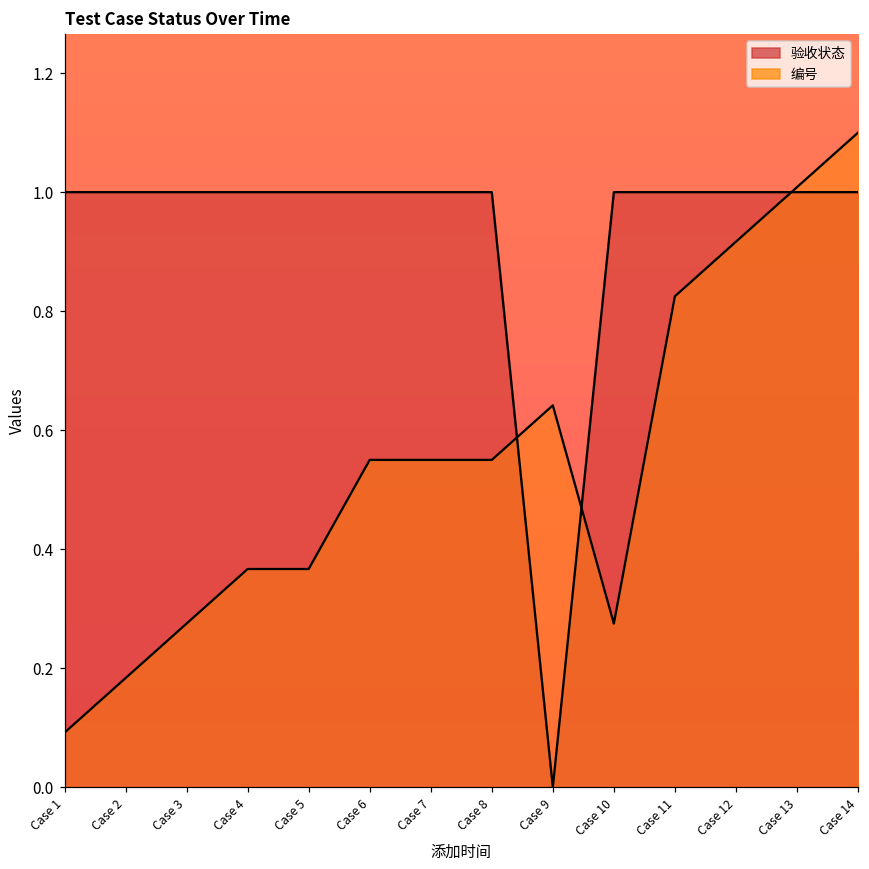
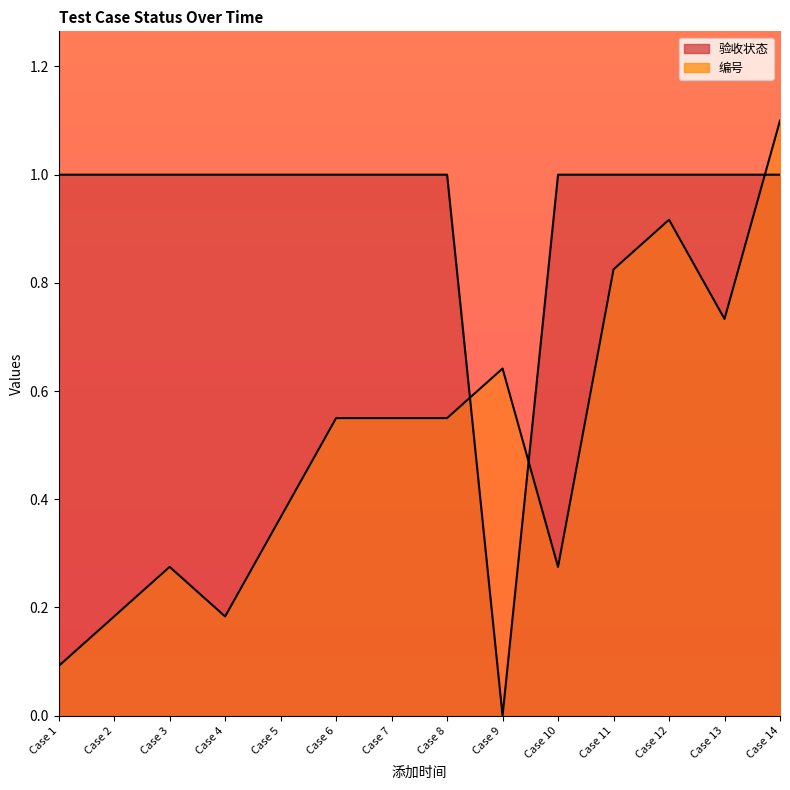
编号, Case 4: 0.37 -> 0.18
编号, Case 13: 1.01 -> 0.73
